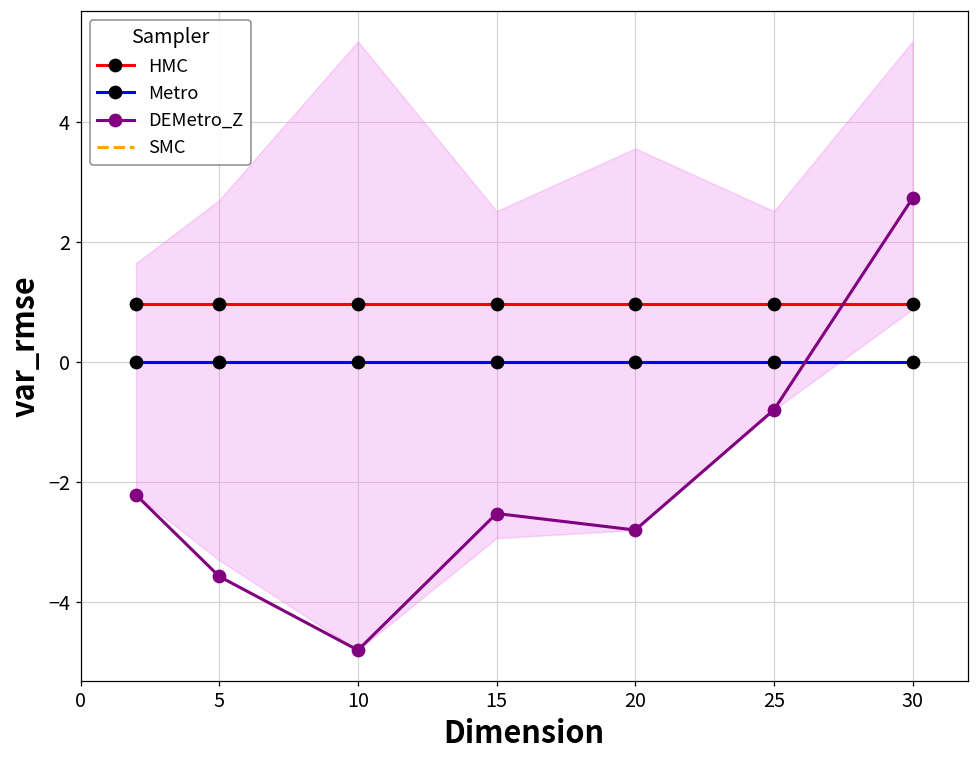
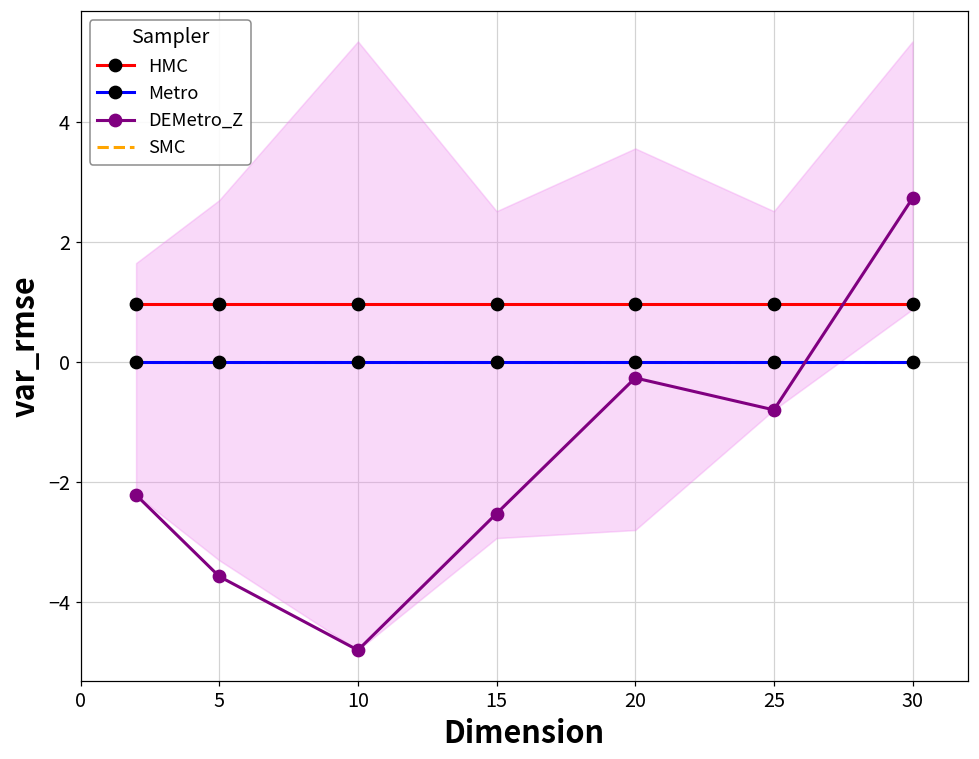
DEMetro_Z, 20: -2.8 -> -0.3
